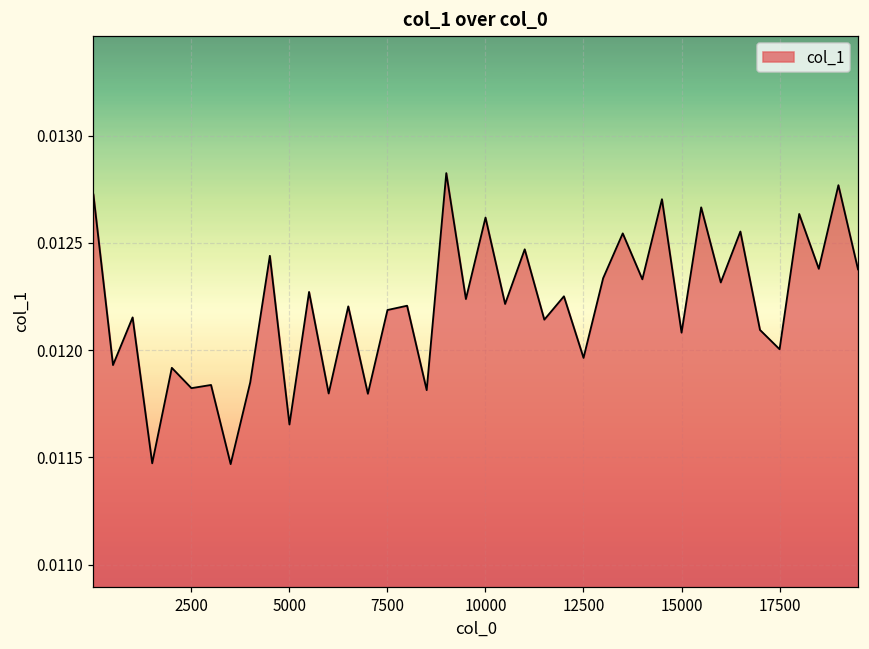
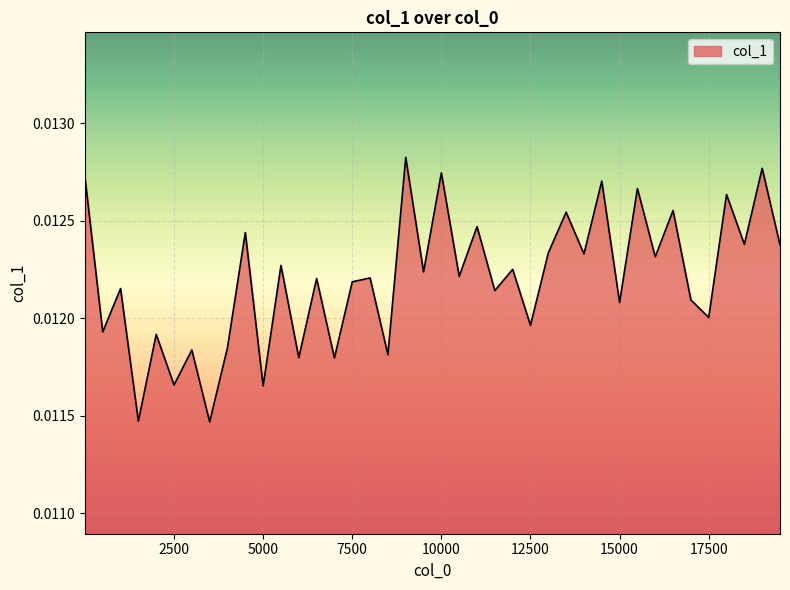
2500: 0.01182 -> 0.01166
10000: 0.01262 -> 0.01275
